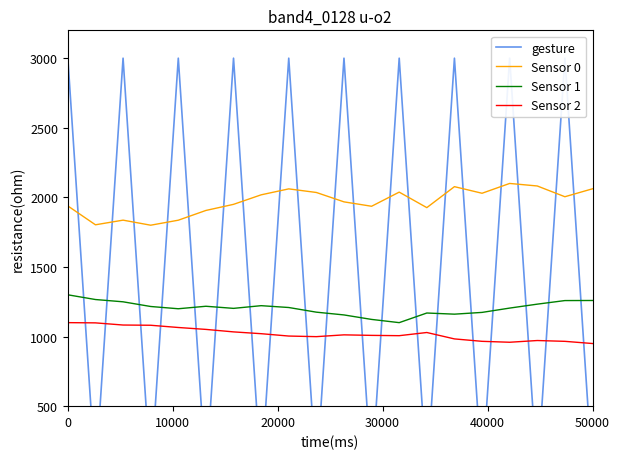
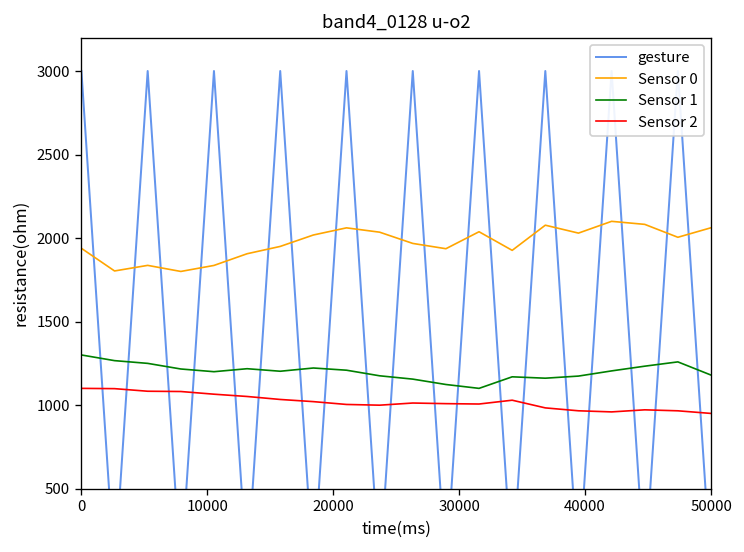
Sensor 1, 50000: 1260 -> 1180
